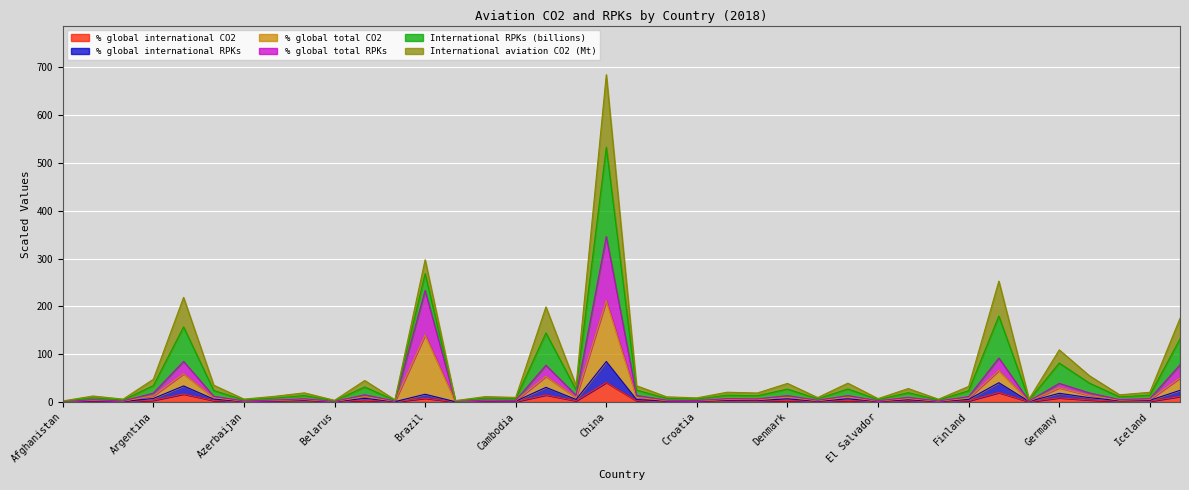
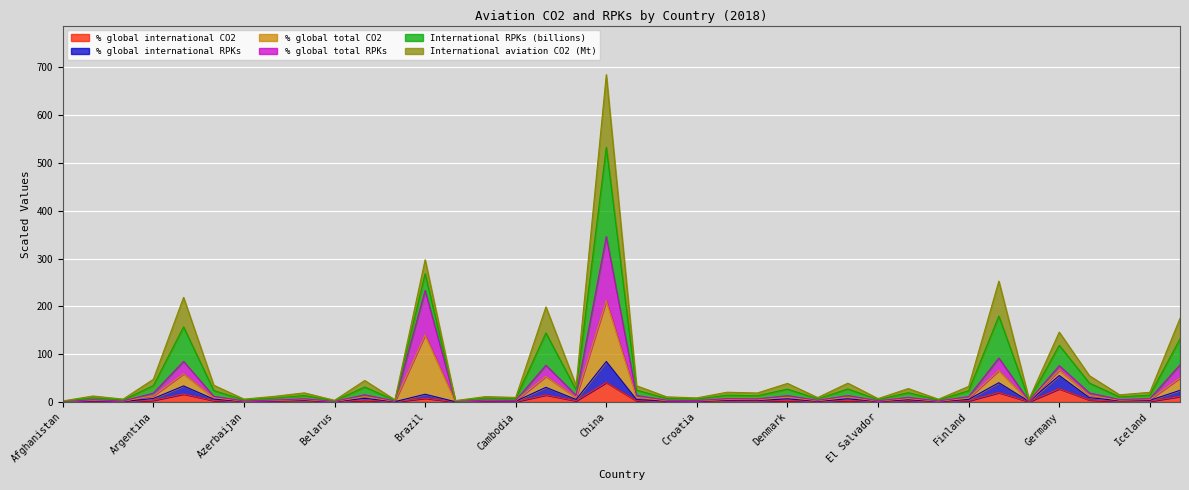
% global international CO2, Germany: 10 -> 30
% global international RPKs, Germany: 10 -> 30
